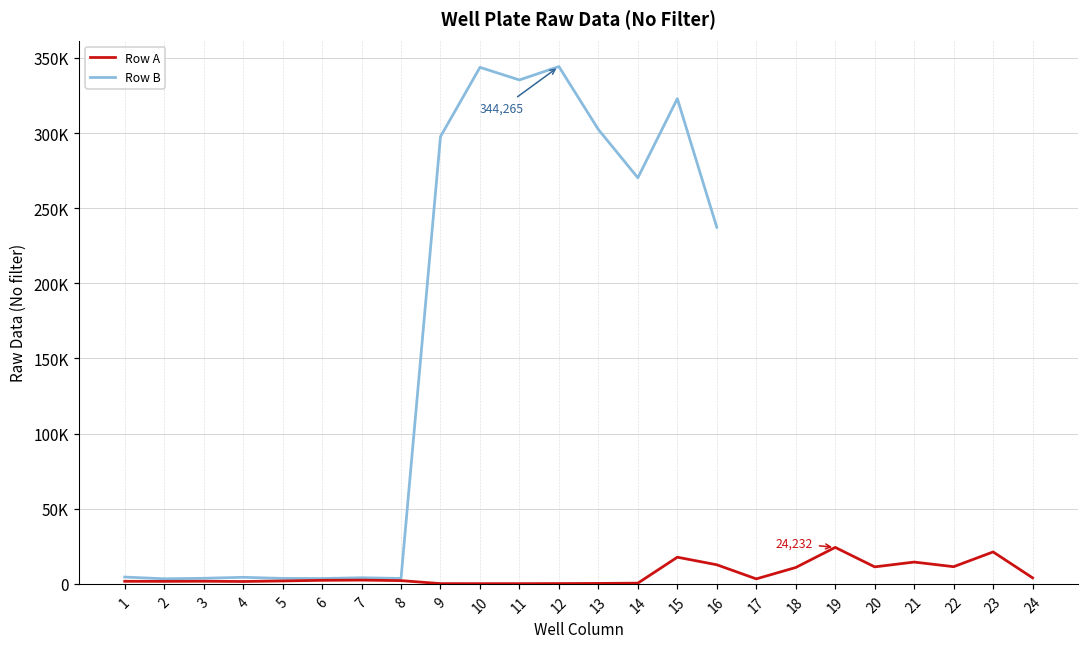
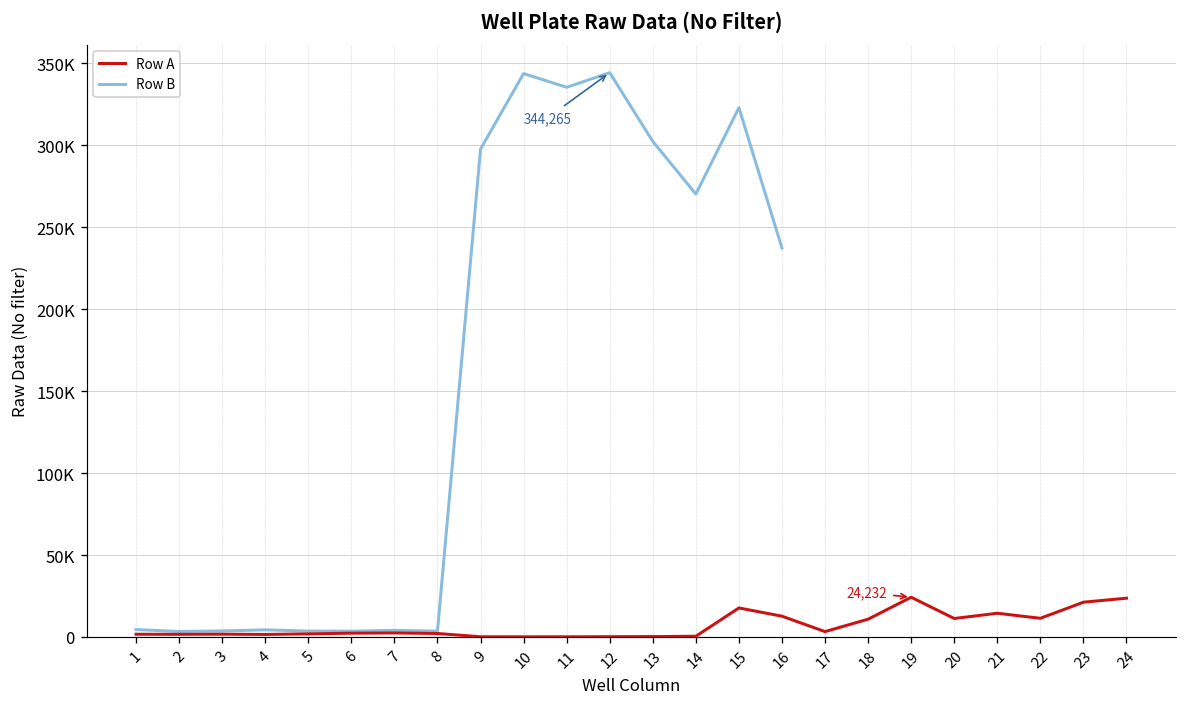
Row A, 24: 4000 -> 24000
